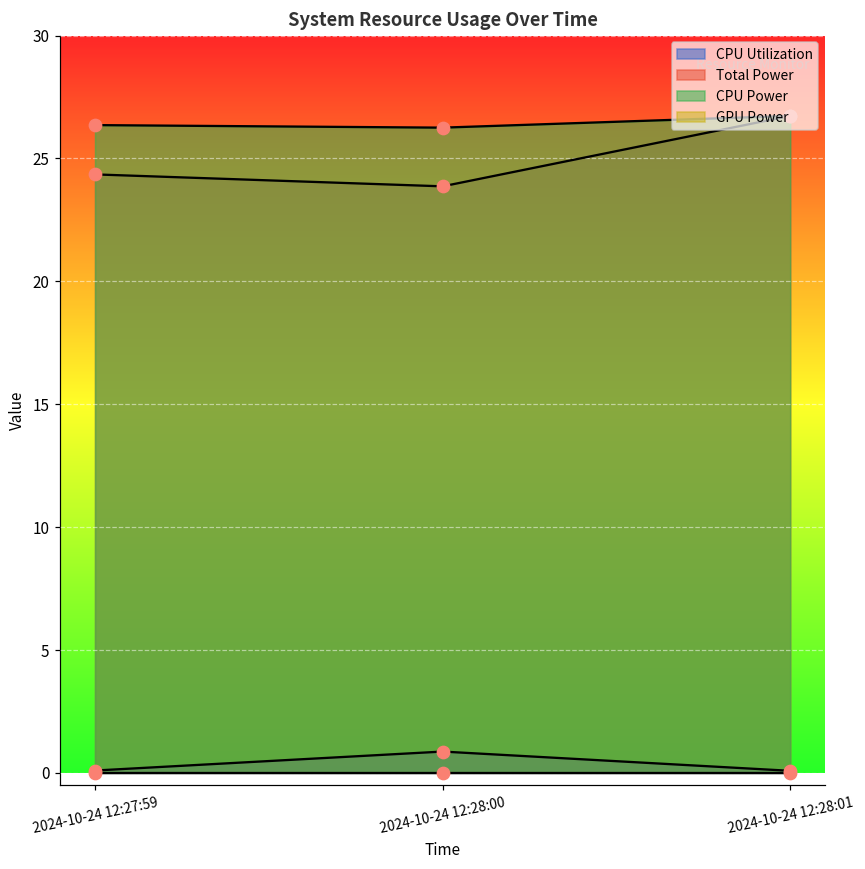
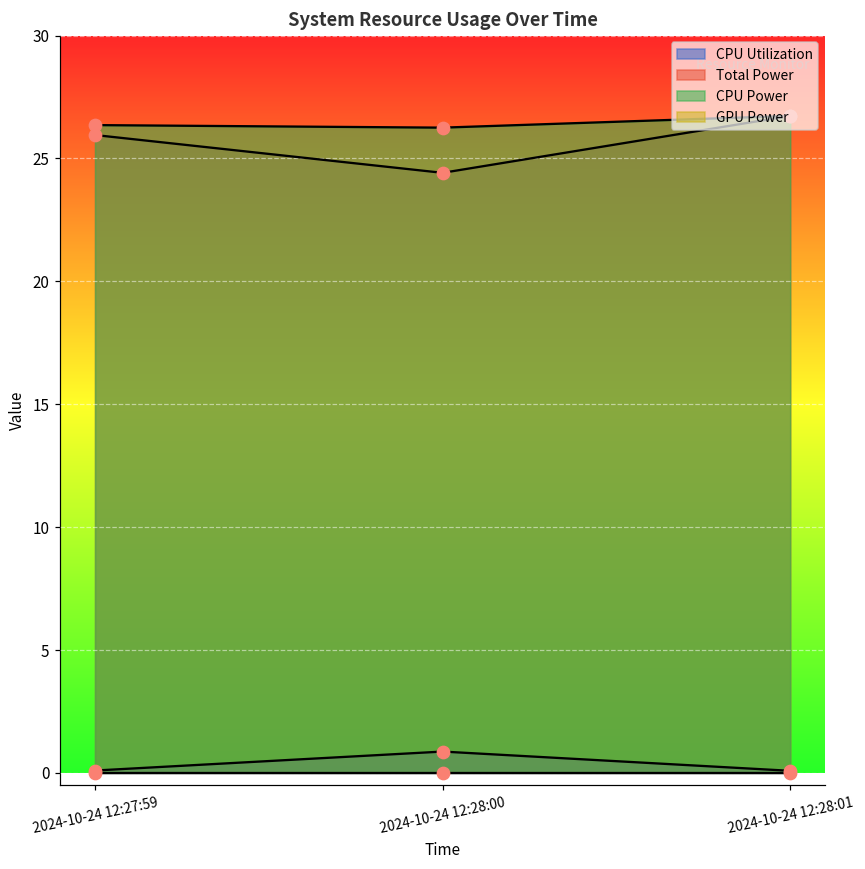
Total Power, 2024-10-24 12:27:59: 24.4 -> 26.0
Total Power, 2024-10-24 12:28:00: 23.9 -> 24.4
